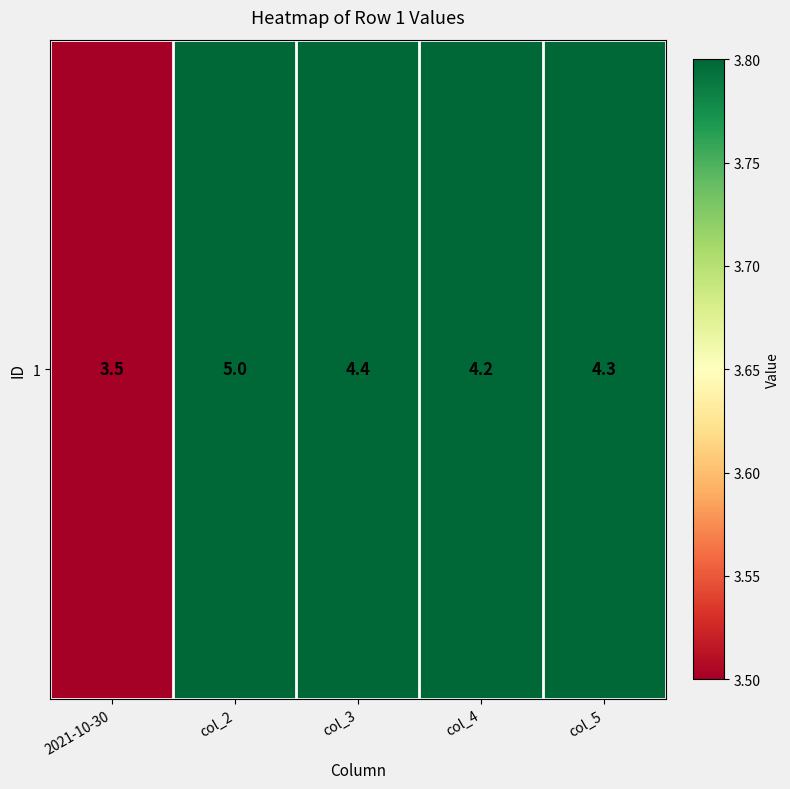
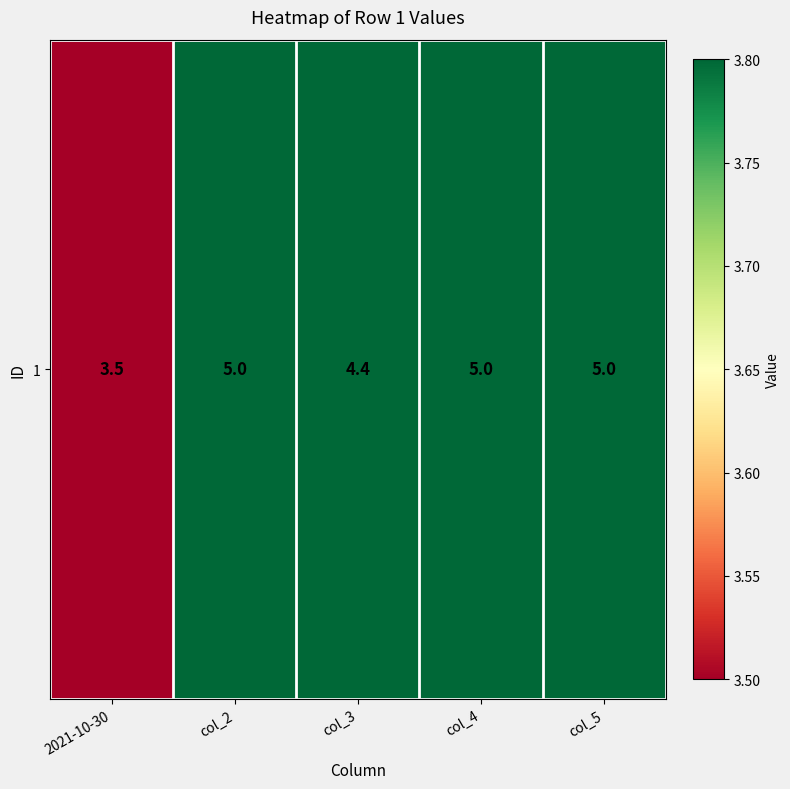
1, col_4: 4.2 -> 5.0
1, col_5: 4.3 -> 5.0
